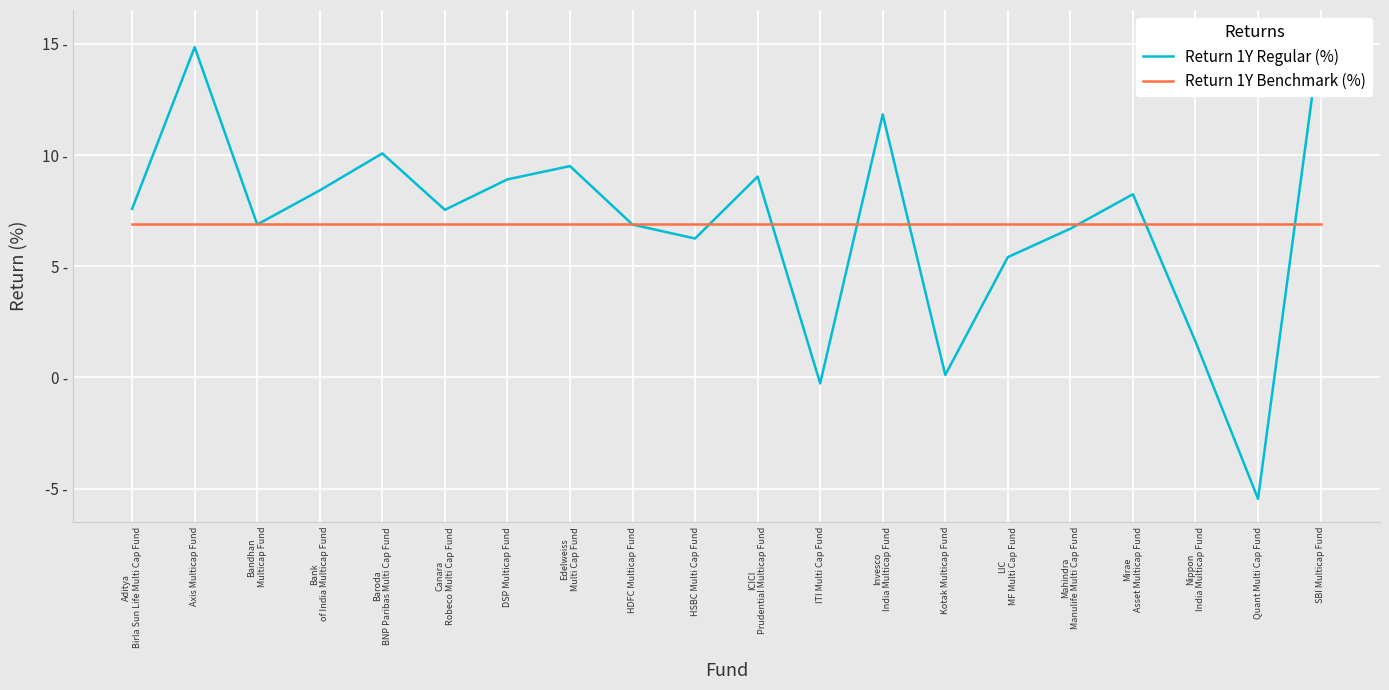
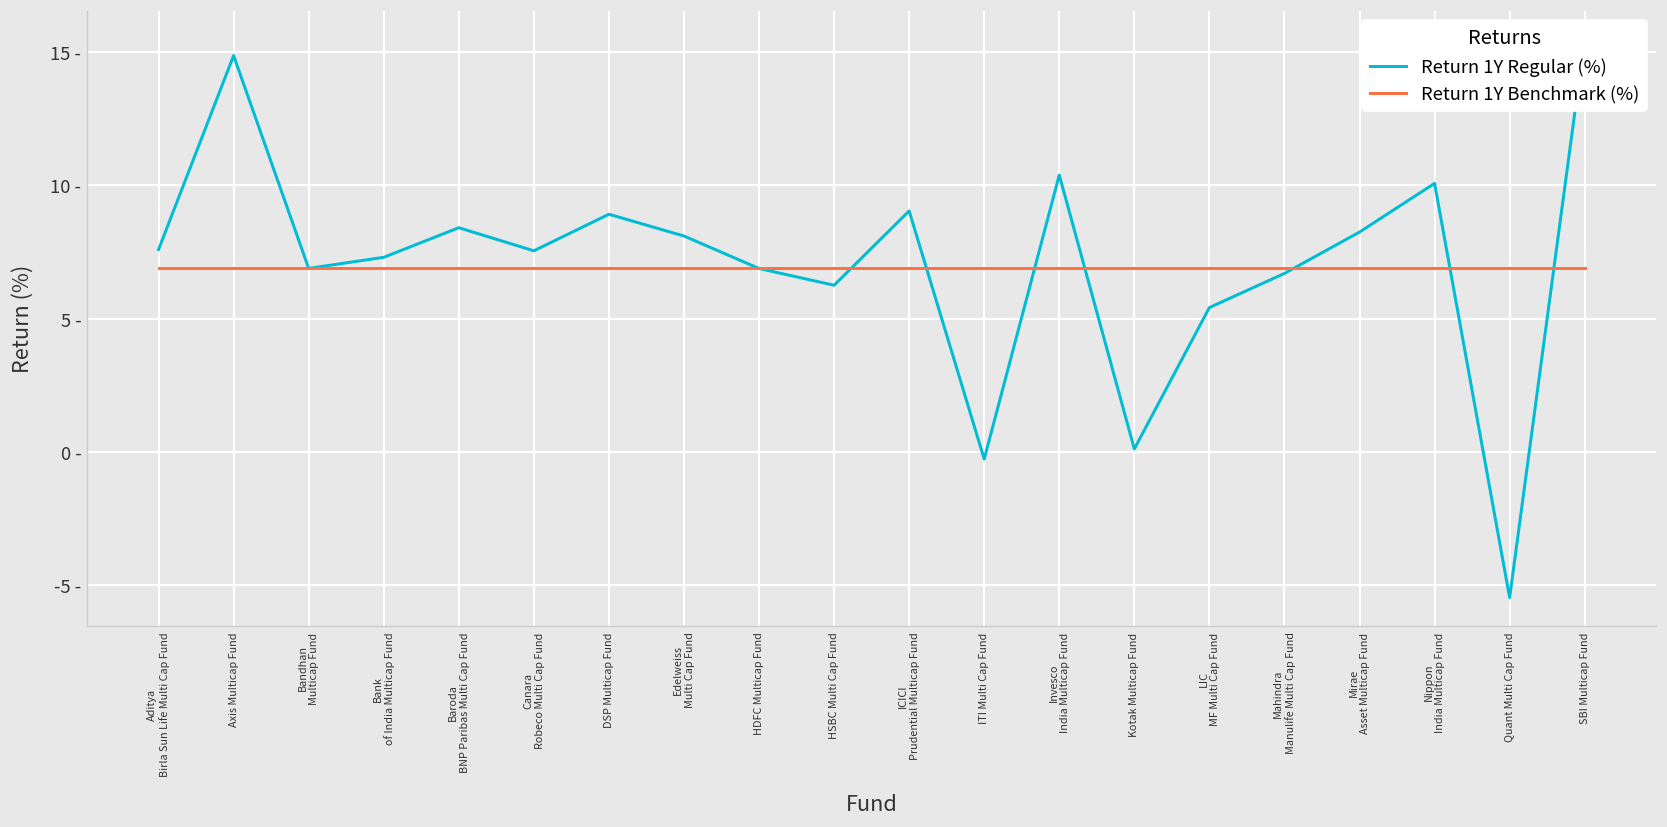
Return 1Y Regular (%), Bank of India Multicap Fund: 8.4 - -> 7.3 -
Return 1Y Regular (%), Baroda BNP Paribas Multi Cap Fund: 10.1 - -> 8.4 -
Return 1Y Regular (%), Edelweiss Multi Cap Fund: 9.5 - -> 8.1 -
Return 1Y Regular (%), Invesco India Multicap Fund: 11.8 - -> 10.4 -
Return 1Y Regular (%), Nippon India Multicap Fund: 1.6 - -> 10.1 -
